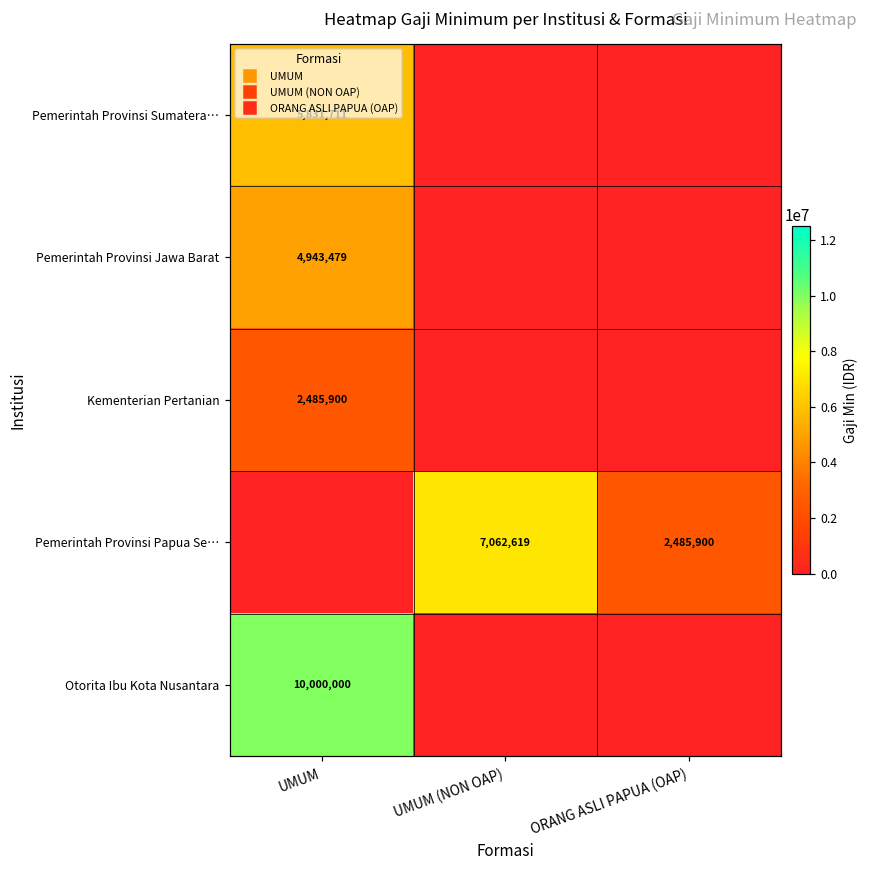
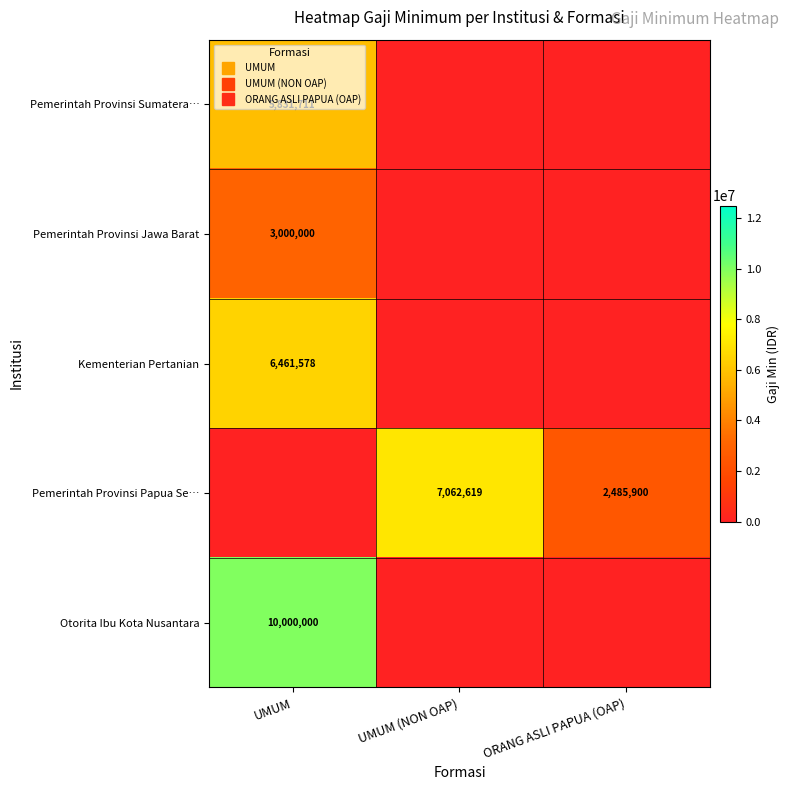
Pemerintah Provinsi Jawa Barat, UMUM: 4,943,479 -> 3,000,000
Kementerian Pertanian, UMUM: 2,485,900 -> 6,461,578
